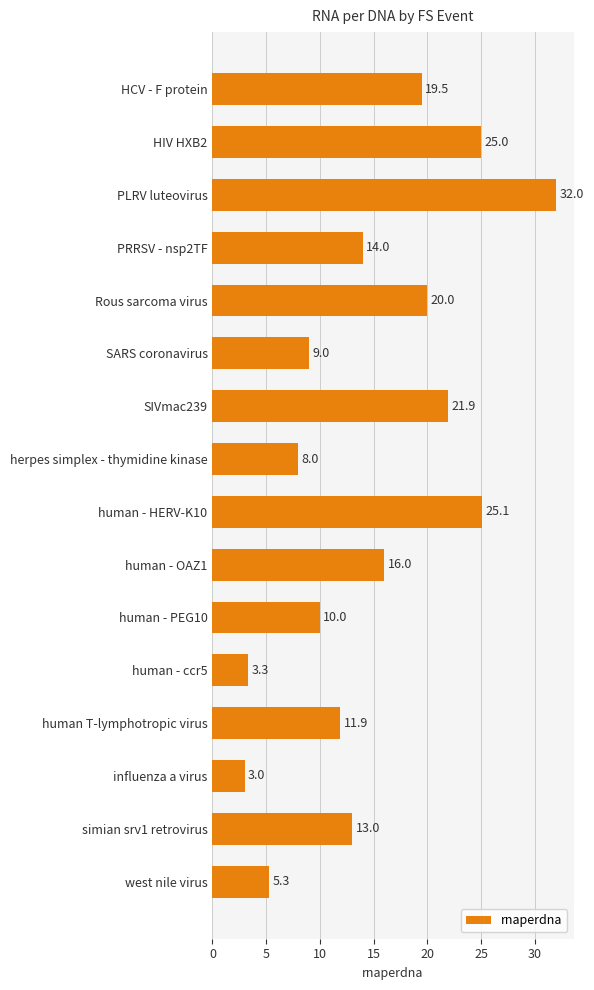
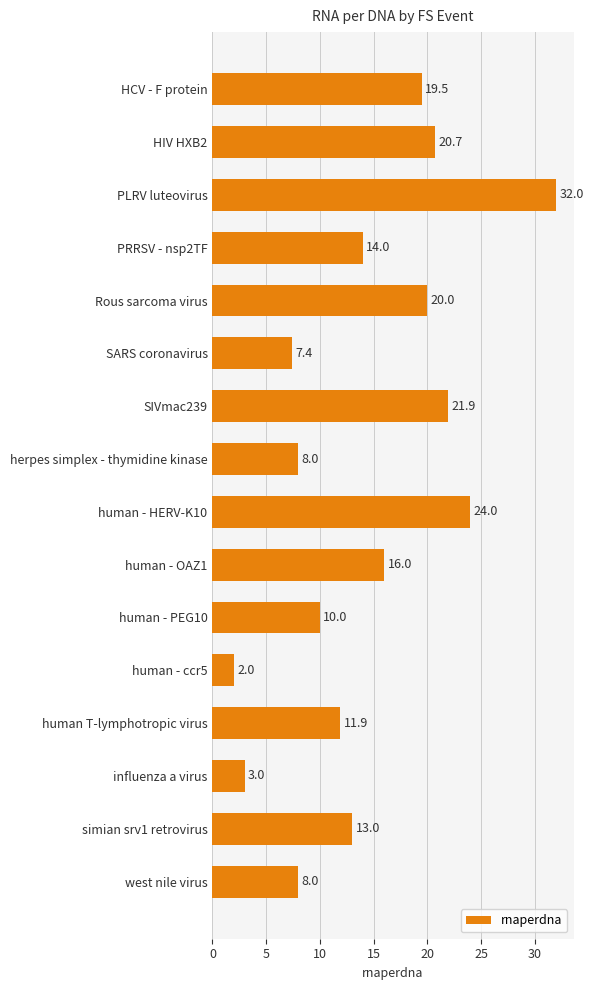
HIV HXB2: 25.0 -> 20.7
SARS coronavirus: 9.0 -> 7.4
human - HERV-K10: 25.1 -> 24.0
human - ccr5: 3.3 -> 2.0
west nile virus: 5.3 -> 8.0
